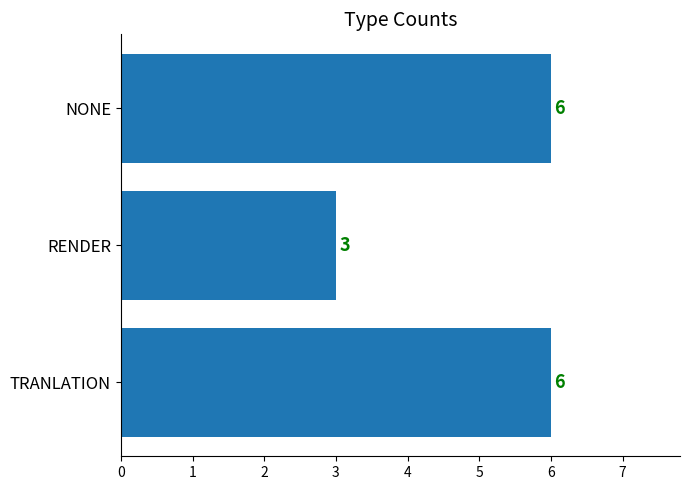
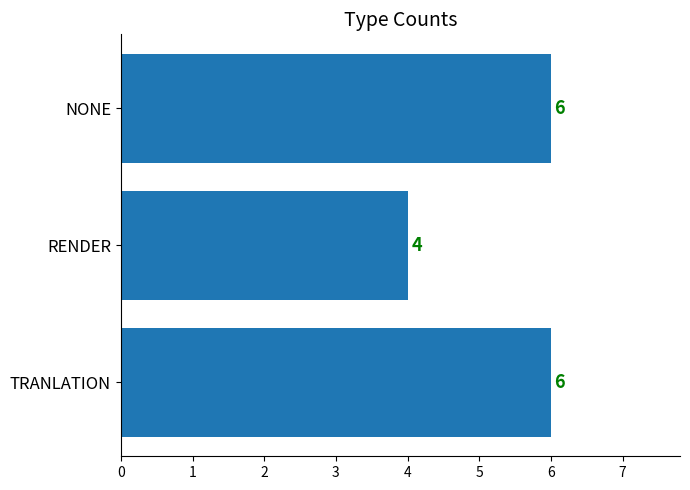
RENDER: 3 -> 4
